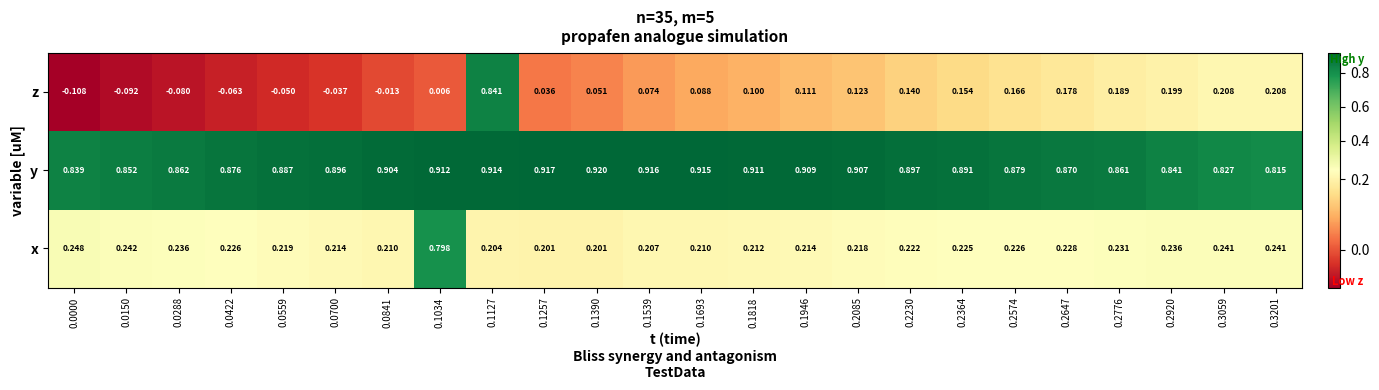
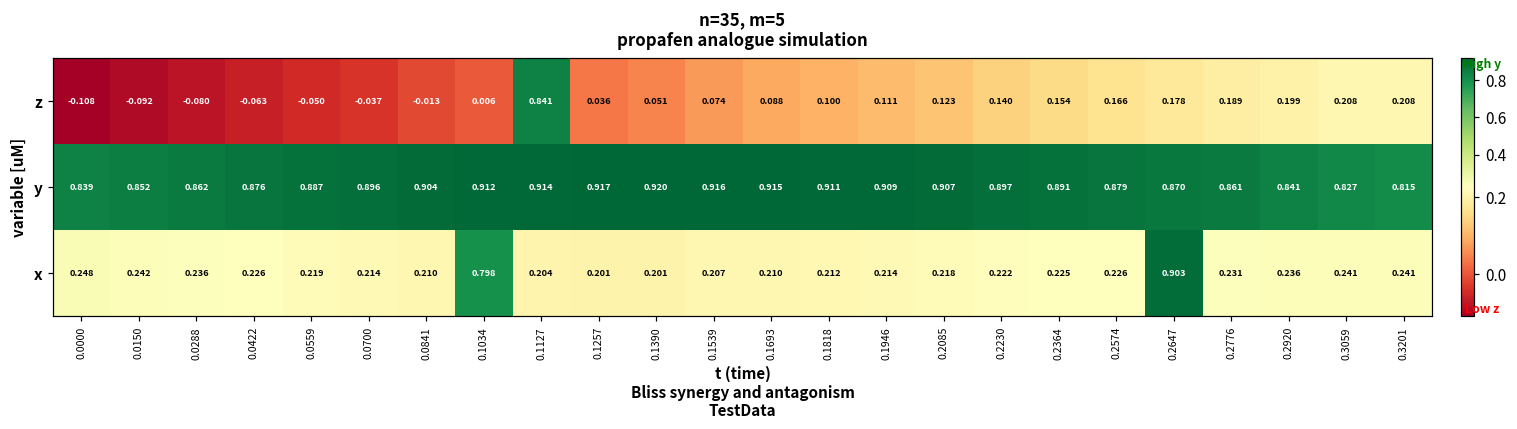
x, 0.2647: 0.228 -> 0.903
